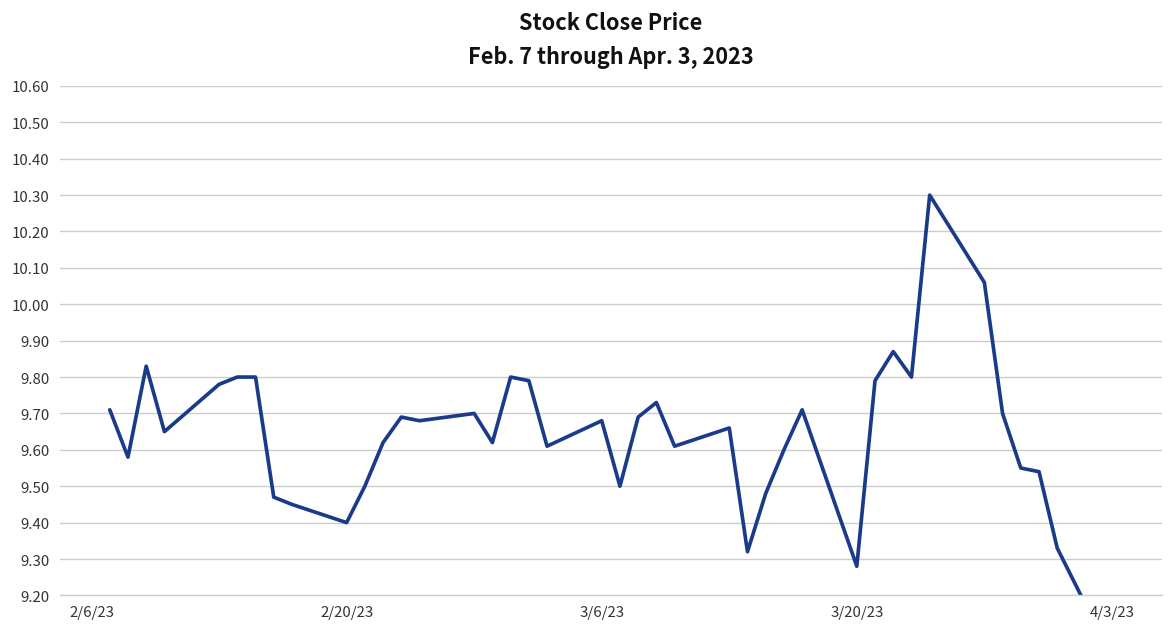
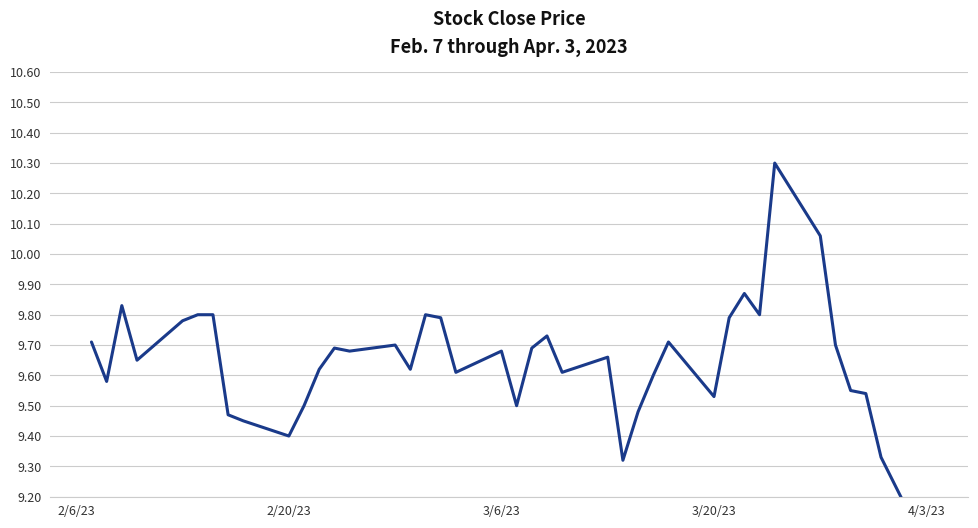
3/20/23: 9.28 -> 9.53
